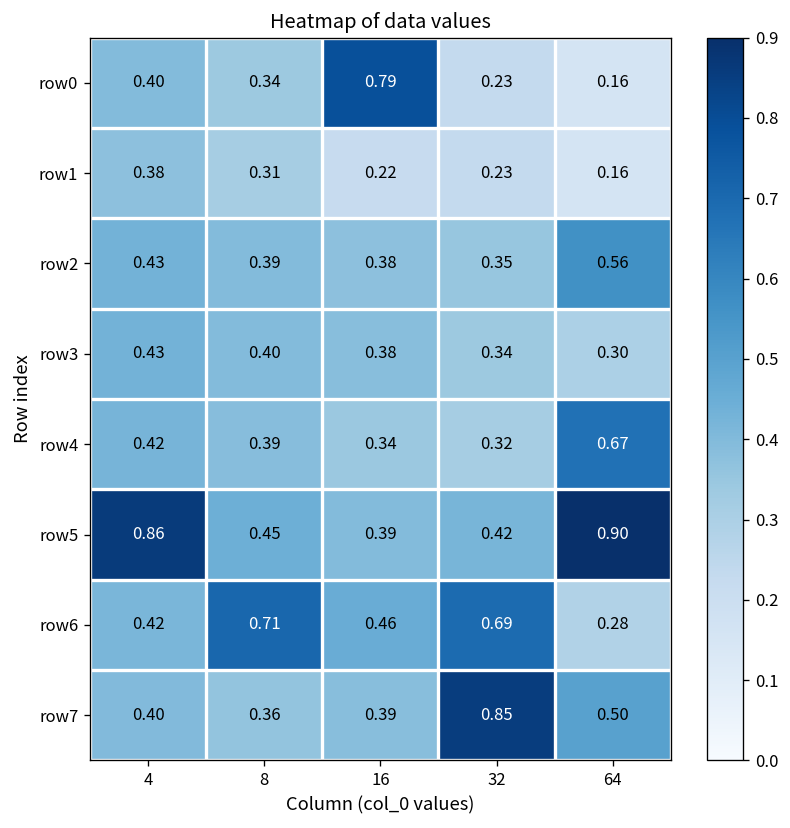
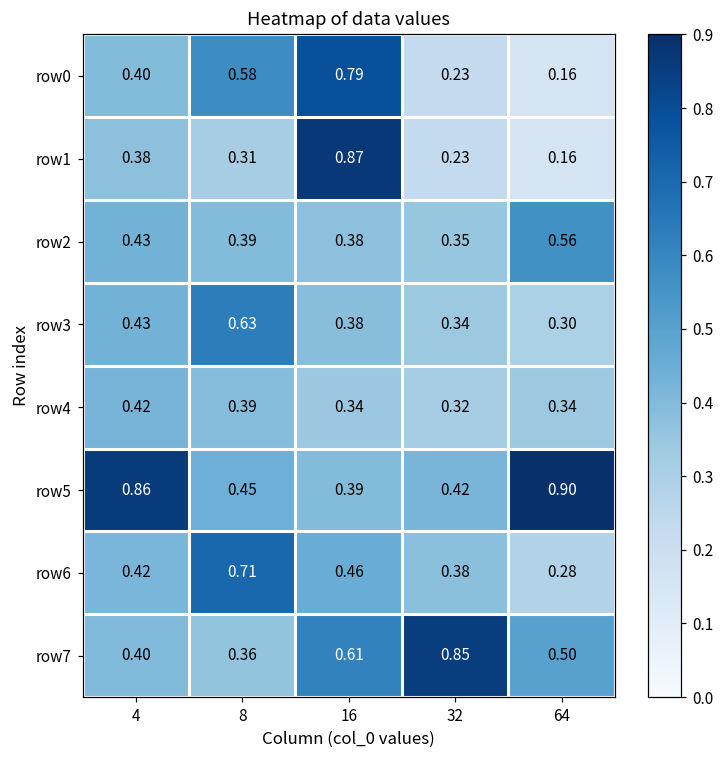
row0, 8: 0.34 -> 0.58
row1, 16: 0.22 -> 0.87
row3, 8: 0.40 -> 0.63
row4, 64: 0.67 -> 0.34
row6, 32: 0.69 -> 0.38
row7, 16: 0.39 -> 0.61
